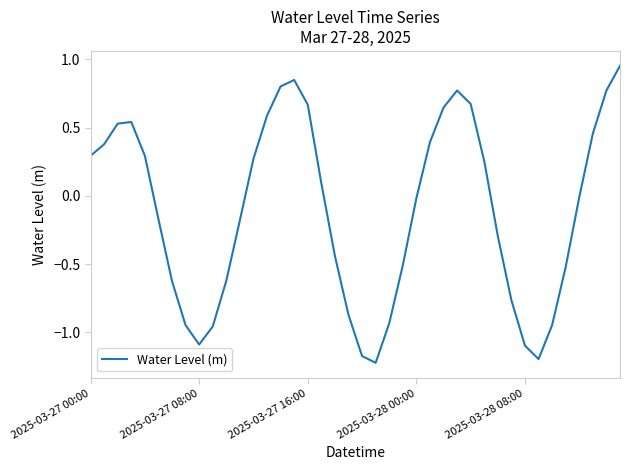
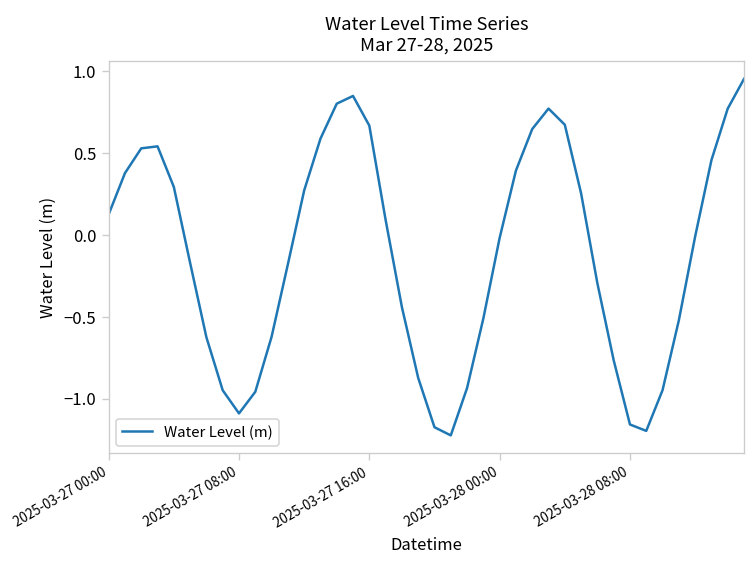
2025-03-27 00:00: 0.29 -> 0.13
2025-03-28 08:00: -1.10 -> -1.16
